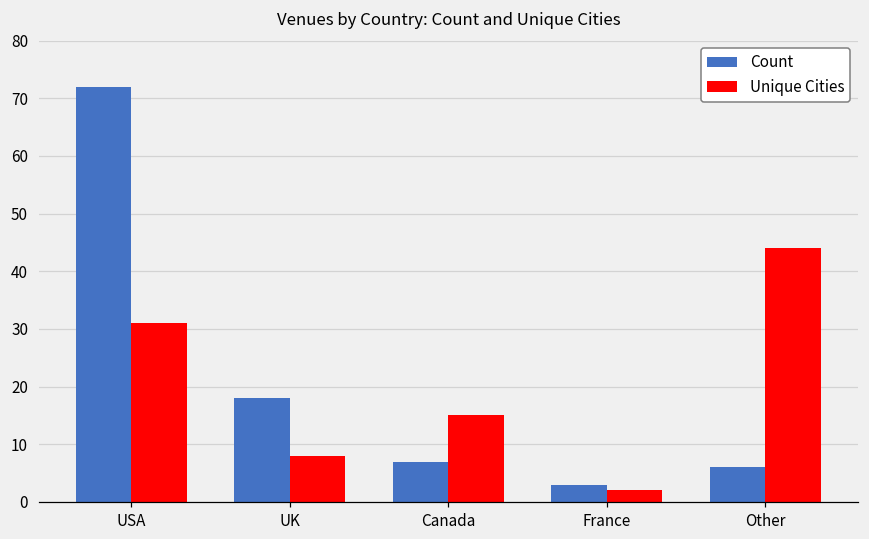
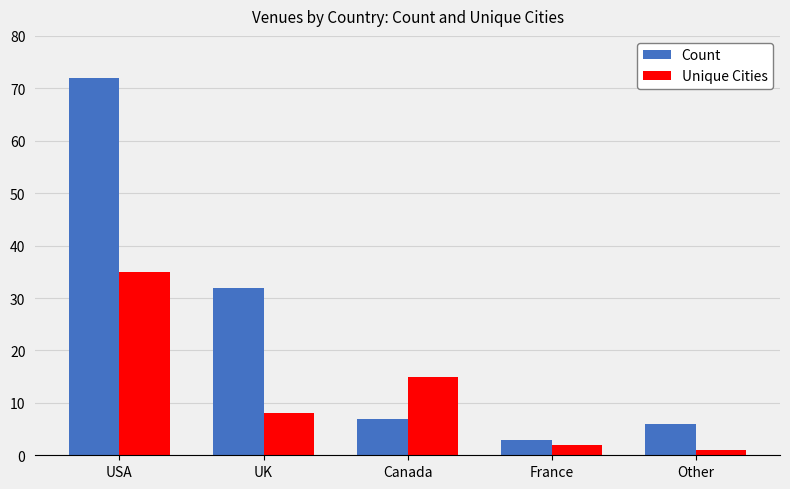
Unique Cities, USA: 31 -> 35
Count, UK: 18 -> 32
Unique Cities, Other: 44 -> 1
